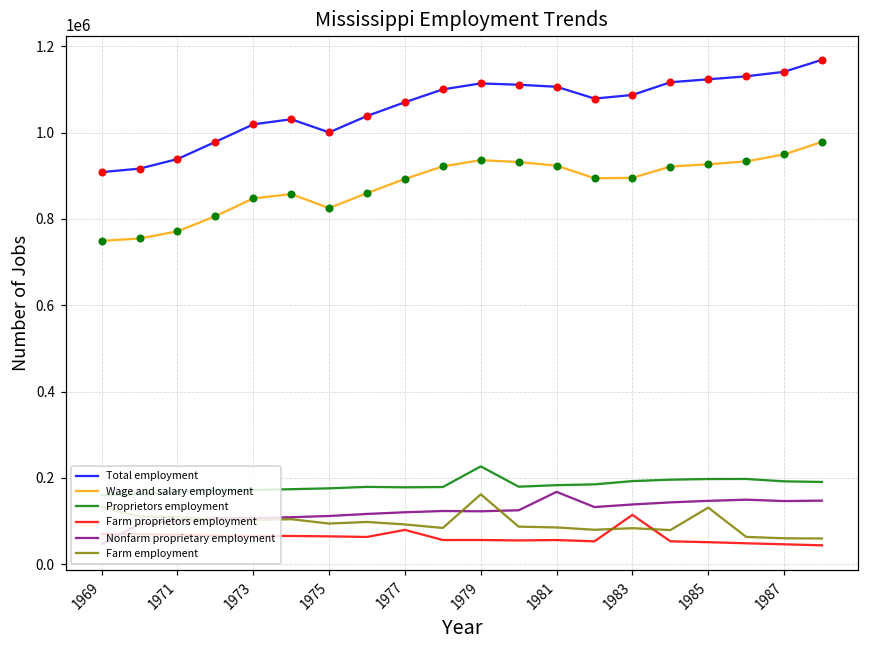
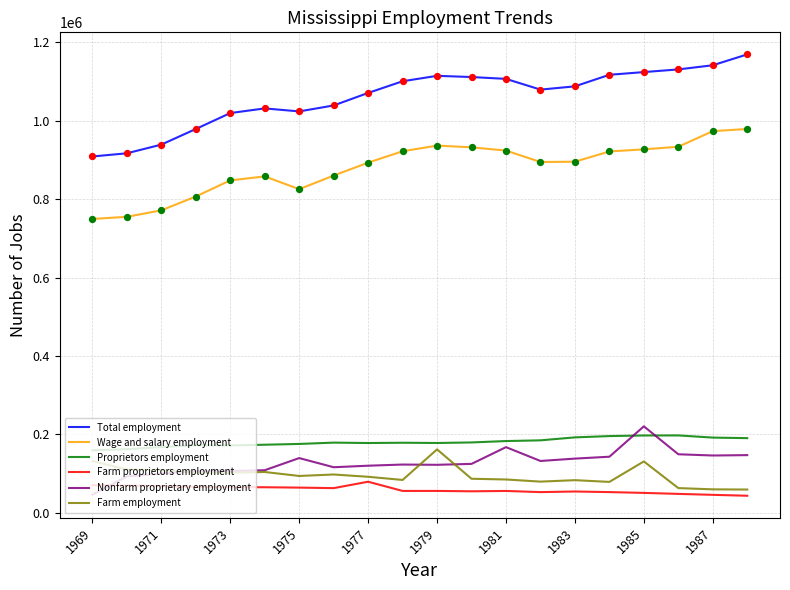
Total employment, 1975: 1000000 -> 1020000
Nonfarm proprietary employment, 1975: 110000 -> 140000
Proprietors employment, 1979: 230000 -> 180000
Farm proprietors employment, 1983: 110000 -> 50000
Nonfarm proprietary employment, 1985: 150000 -> 220000
Wage and salary employment, 1987: 950000 -> 970000
